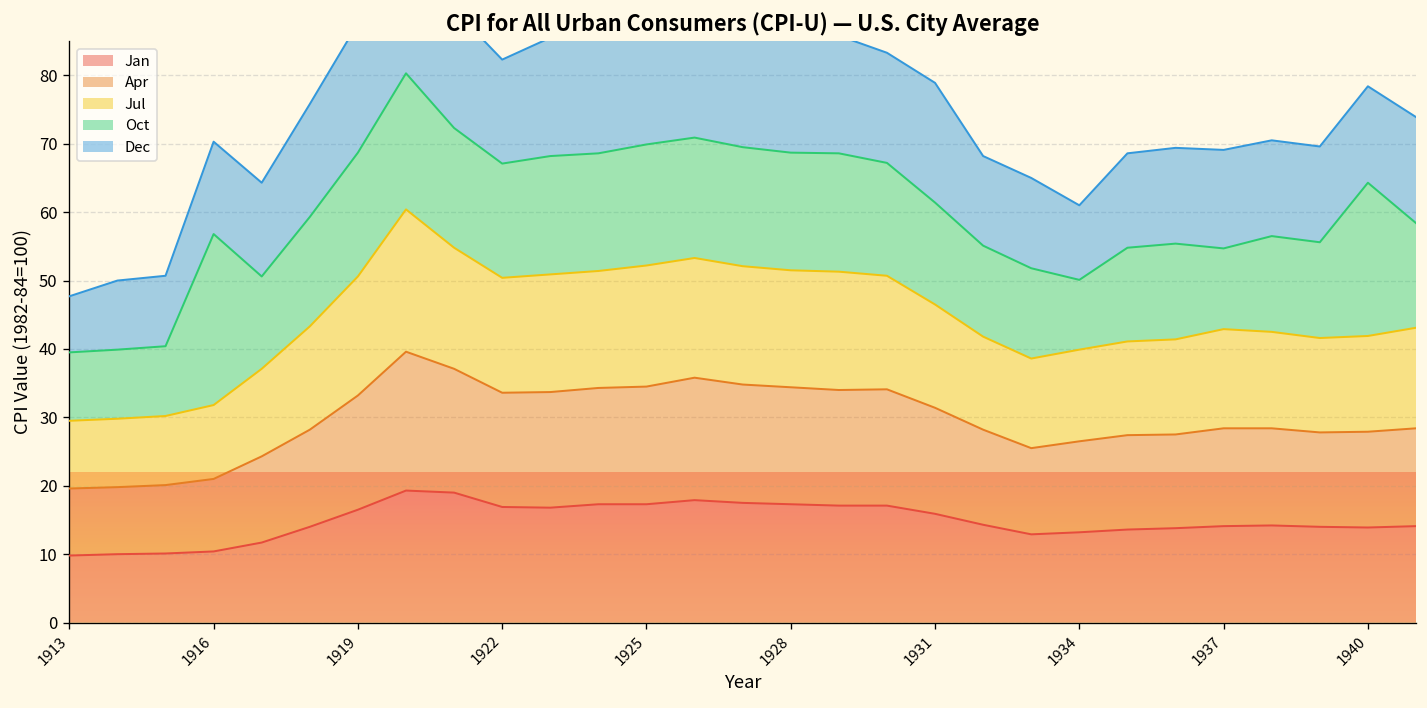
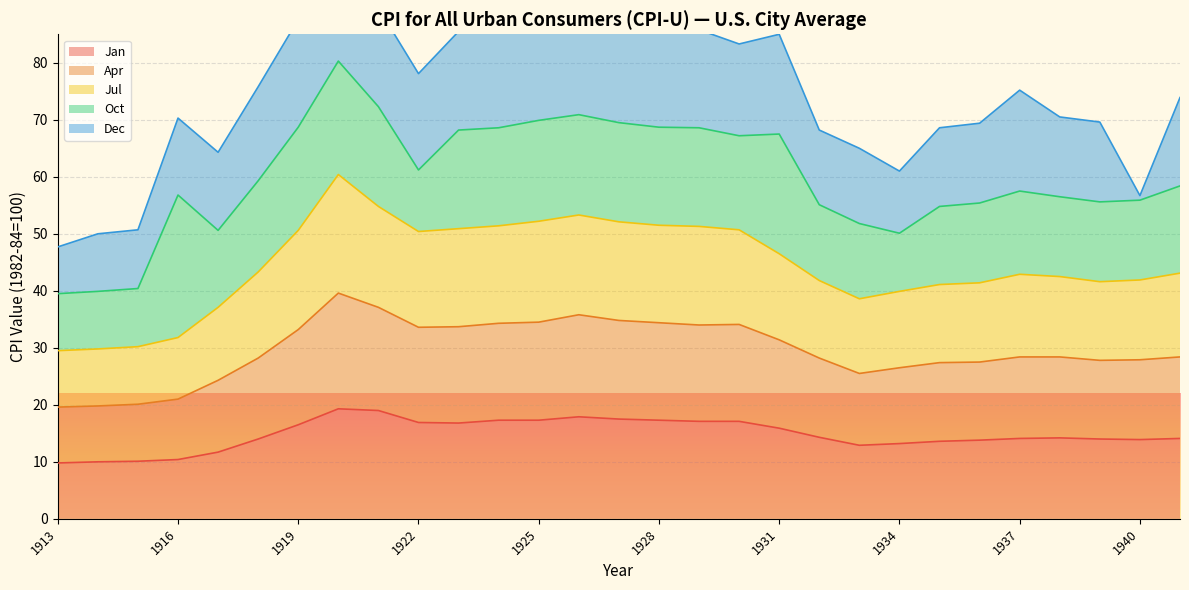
Oct, 1922: 17 -> 11
Dec, 1922: 15 -> 17
Oct, 1931: 15 -> 21
Oct, 1937: 12 -> 15
Dec, 1937: 14 -> 18
Oct, 1940: 22 -> 14
Dec, 1940: 14 -> 1
